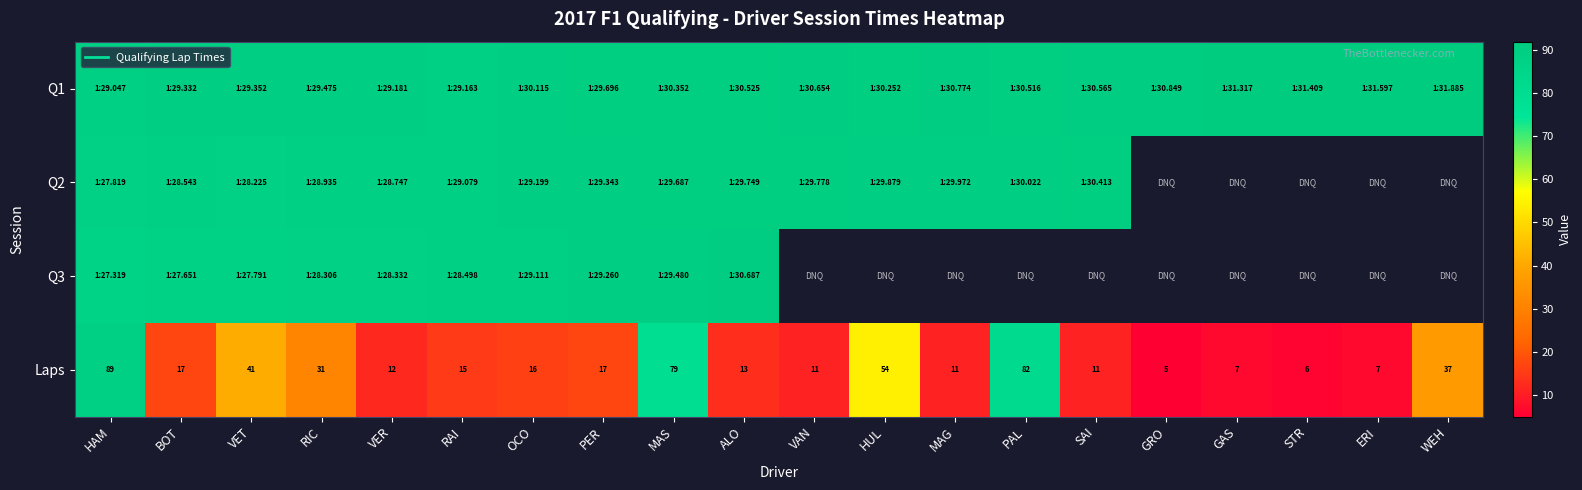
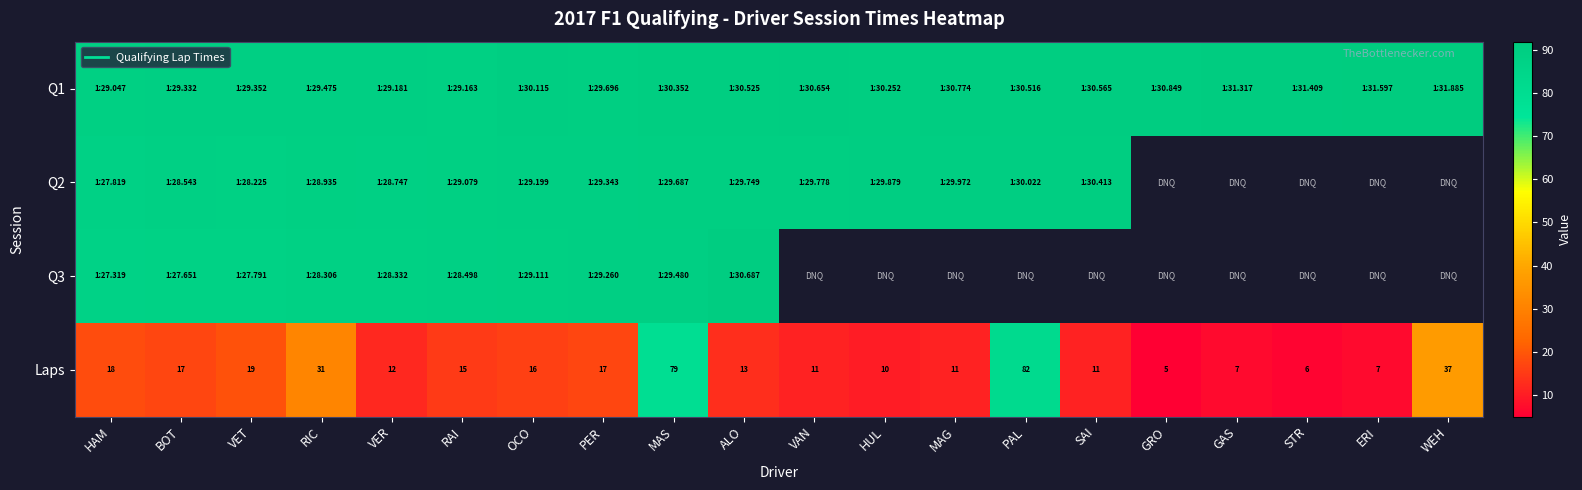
Laps, HAM: 89 -> 18
Laps, VET: 41 -> 19
Laps, HUL: 54 -> 10
